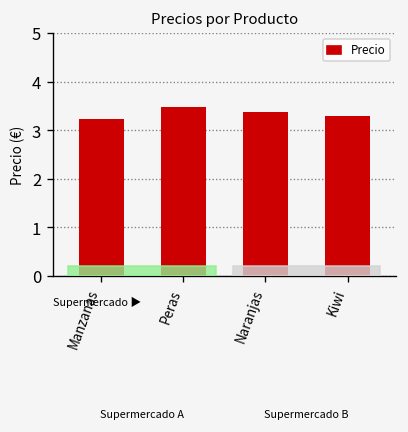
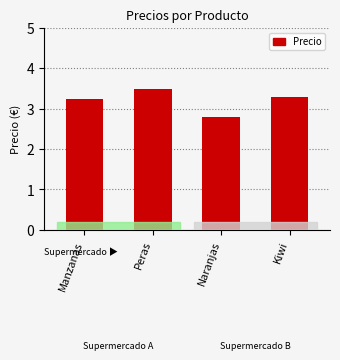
Naranjas: 3.4 -> 2.8
